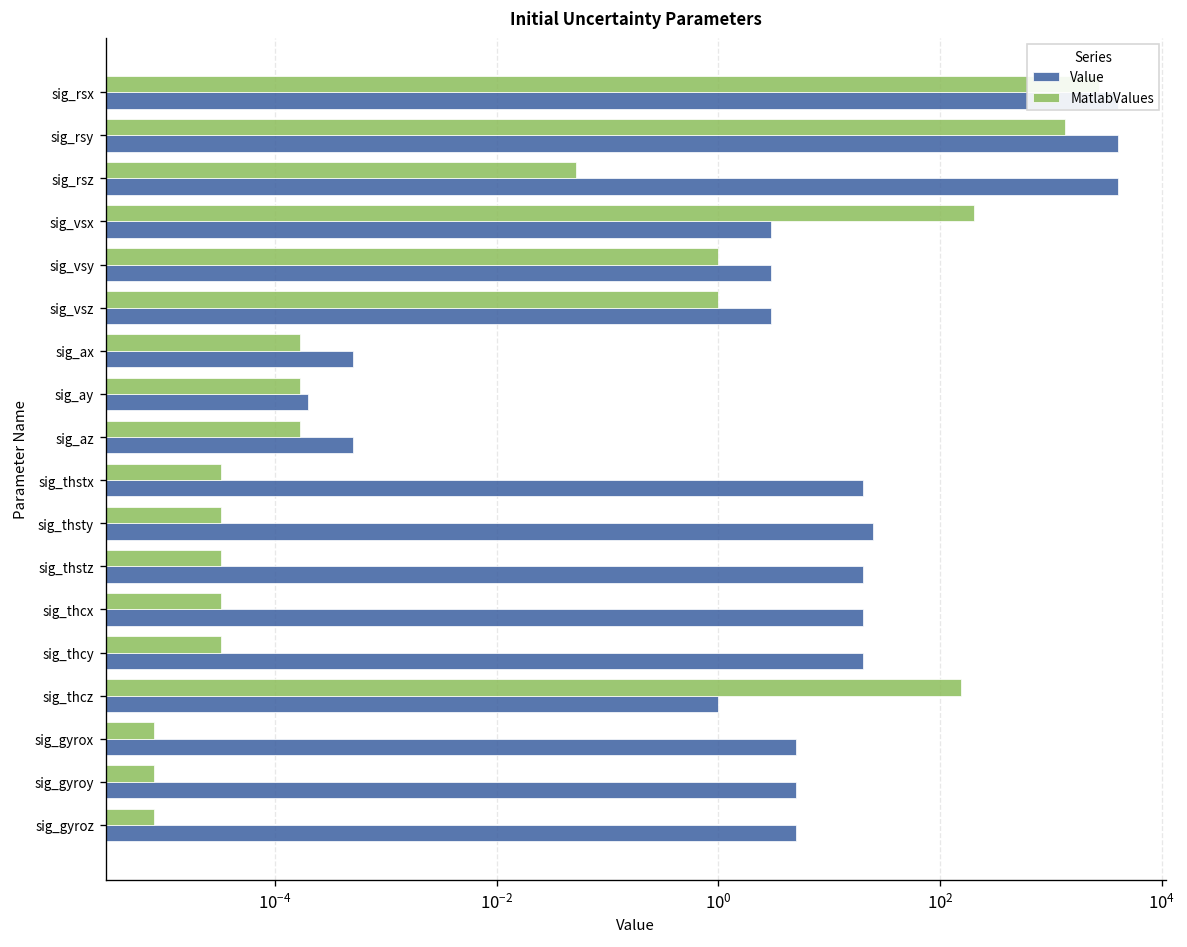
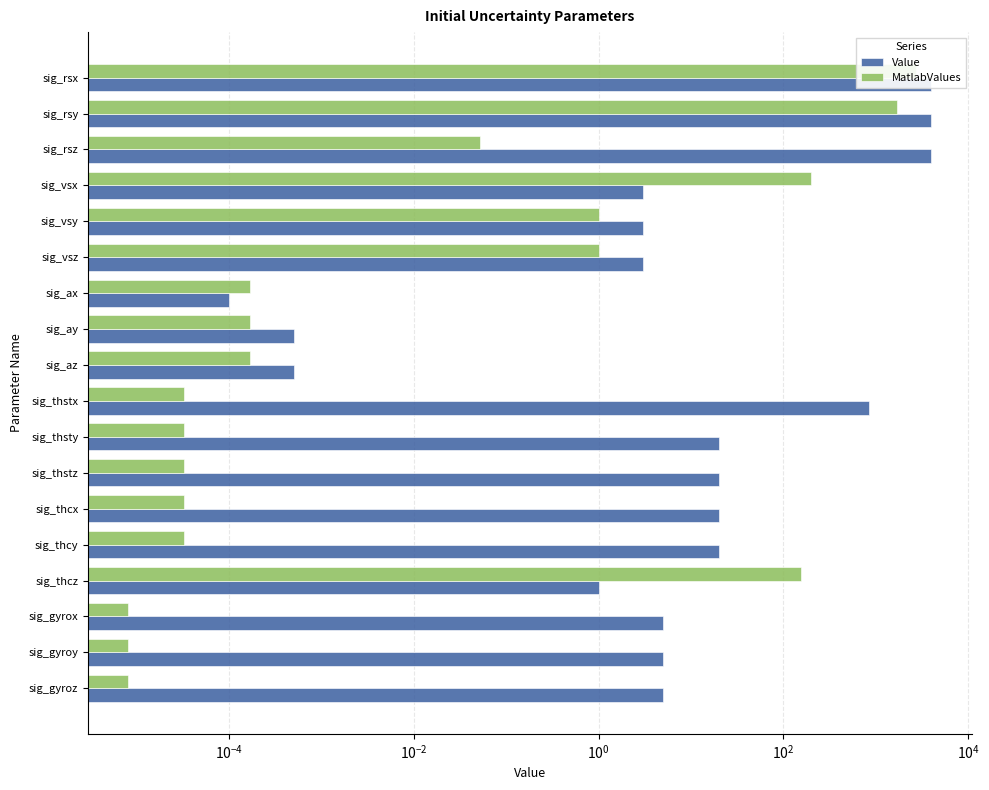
MatlabValues, sig_rsy: 1300 -> 1700
Value, sig_ax: 0.0005 -> 0.0001
Value, sig_ay: 0.0002 -> 0.0005
Value, sig_thstx: 20 -> 800
Value, sig_thsty: 25 -> 20
